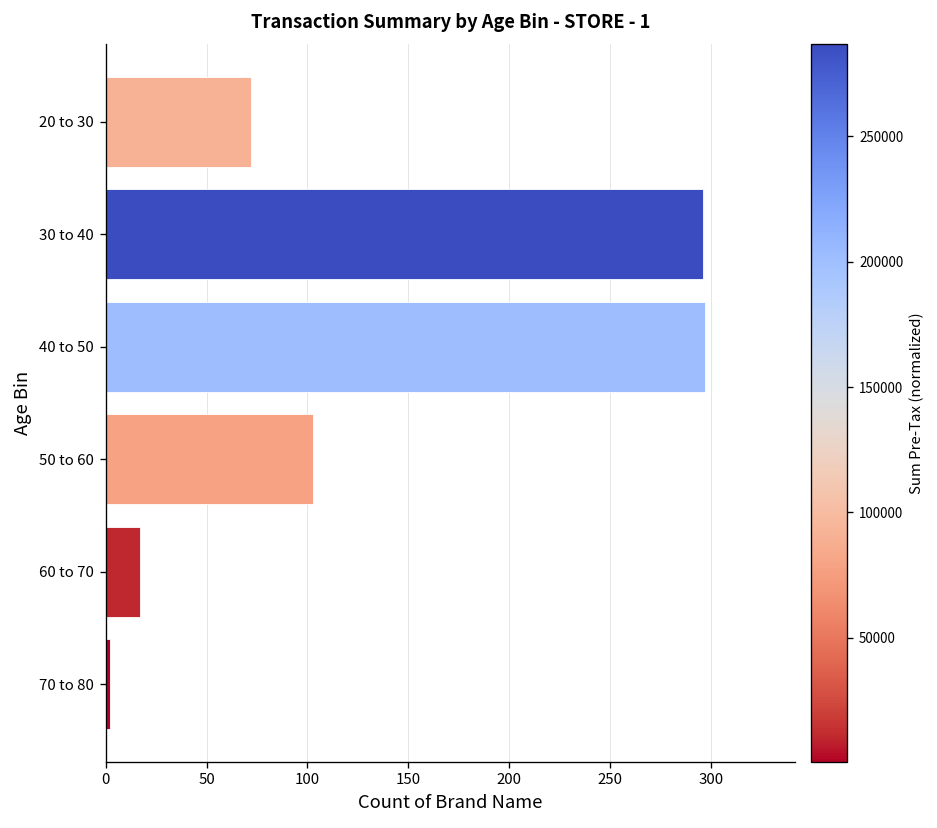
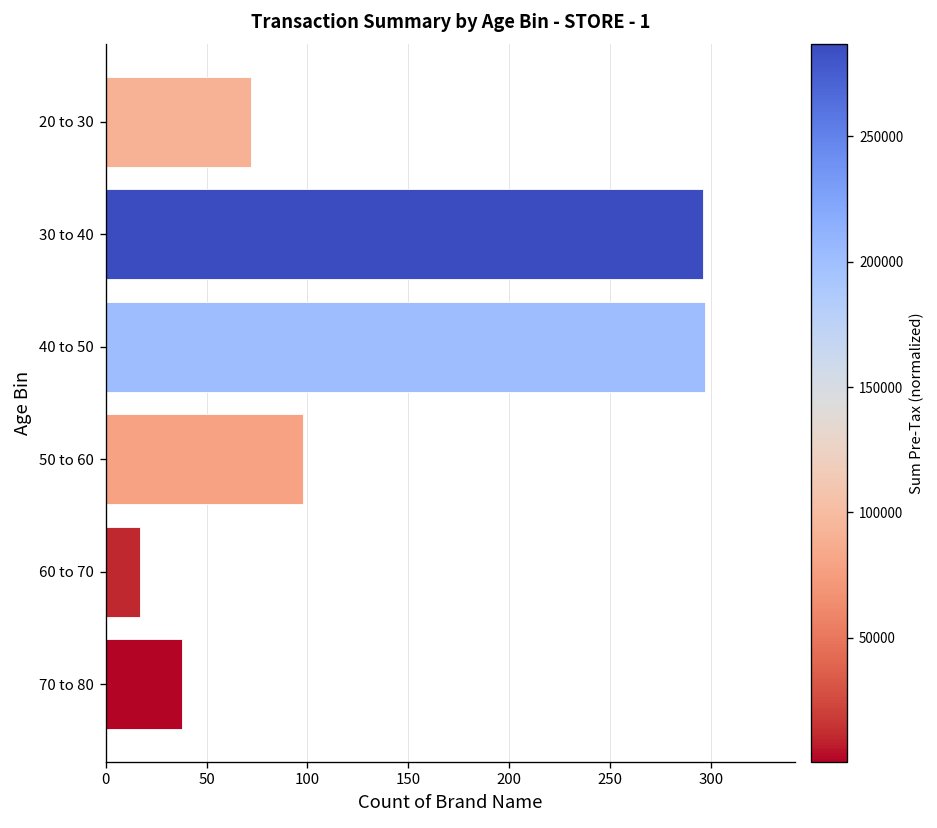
50 to 60: 103 -> 98
70 to 80: 2 -> 38
